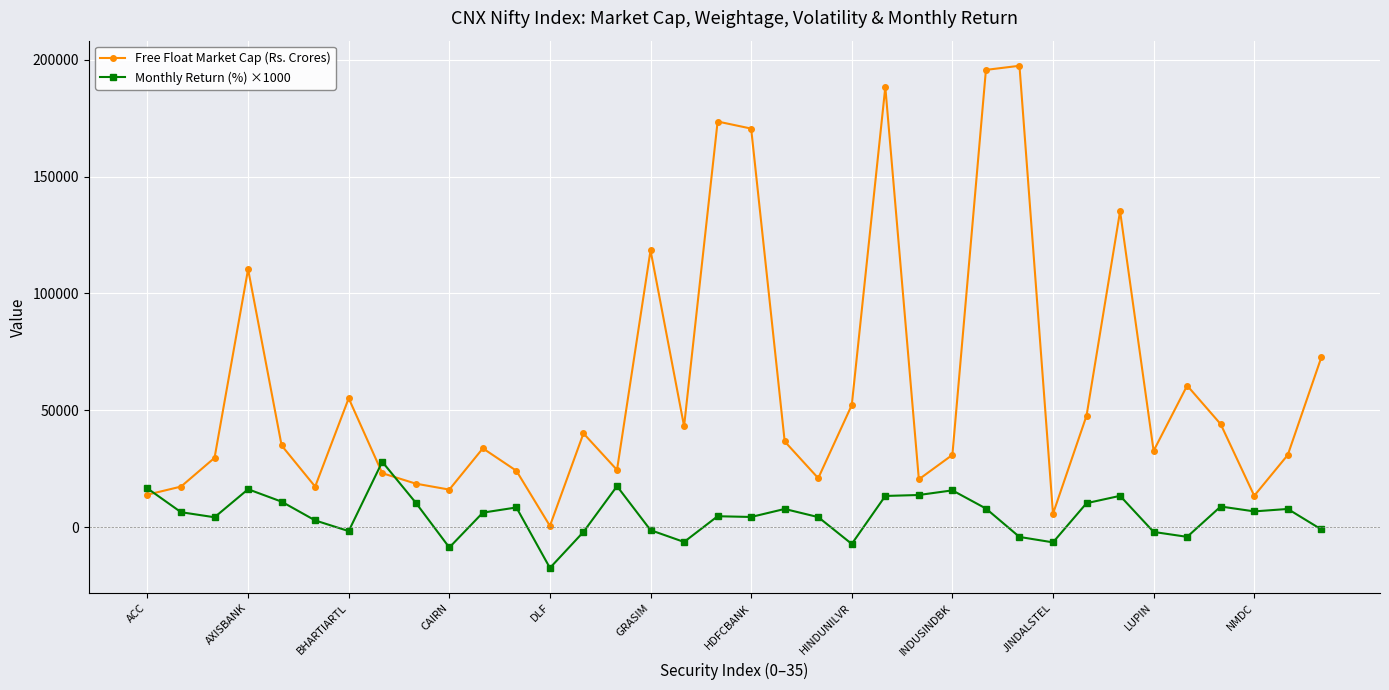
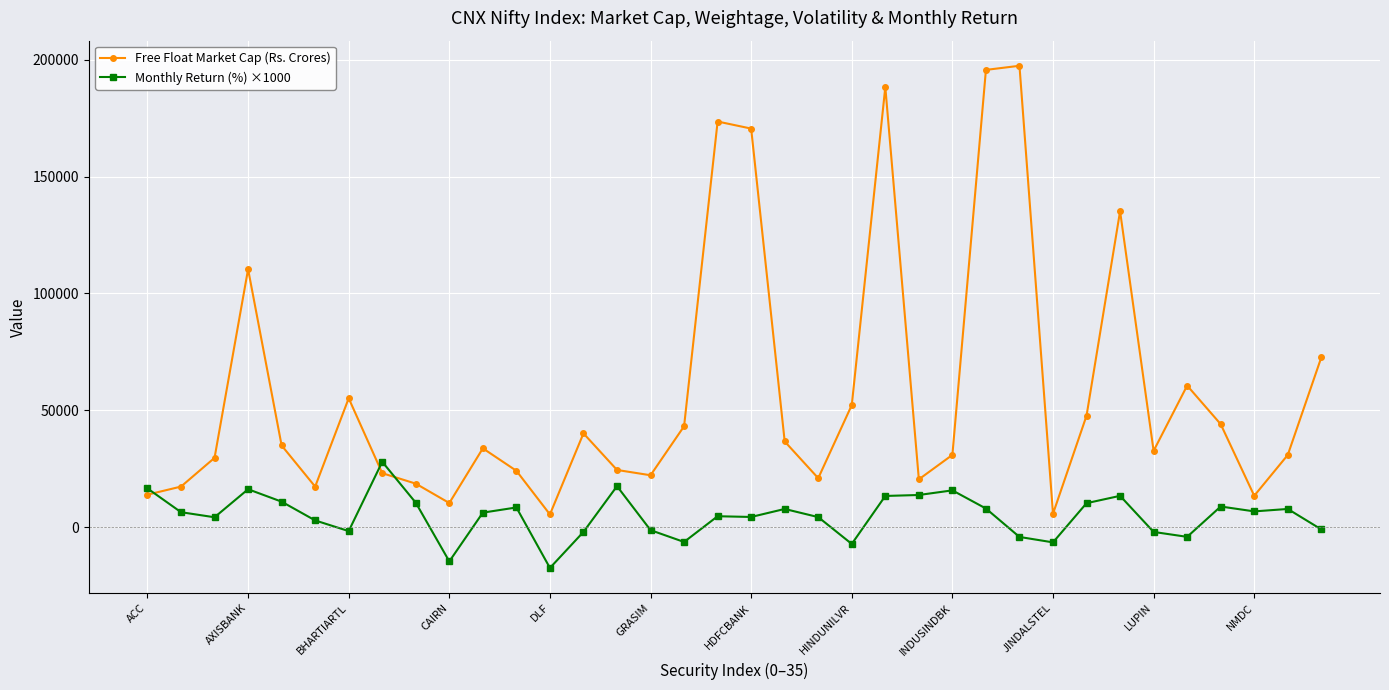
Free Float Market Cap (Rs. Crores), CAIRN: 16000 -> 10000
Monthly Return (%) ×1000, CAIRN: -9000 -> -15000
Free Float Market Cap (Rs. Crores), DLF: 1000 -> 6000
Free Float Market Cap (Rs. Crores), GRASIM: 118000 -> 22000
